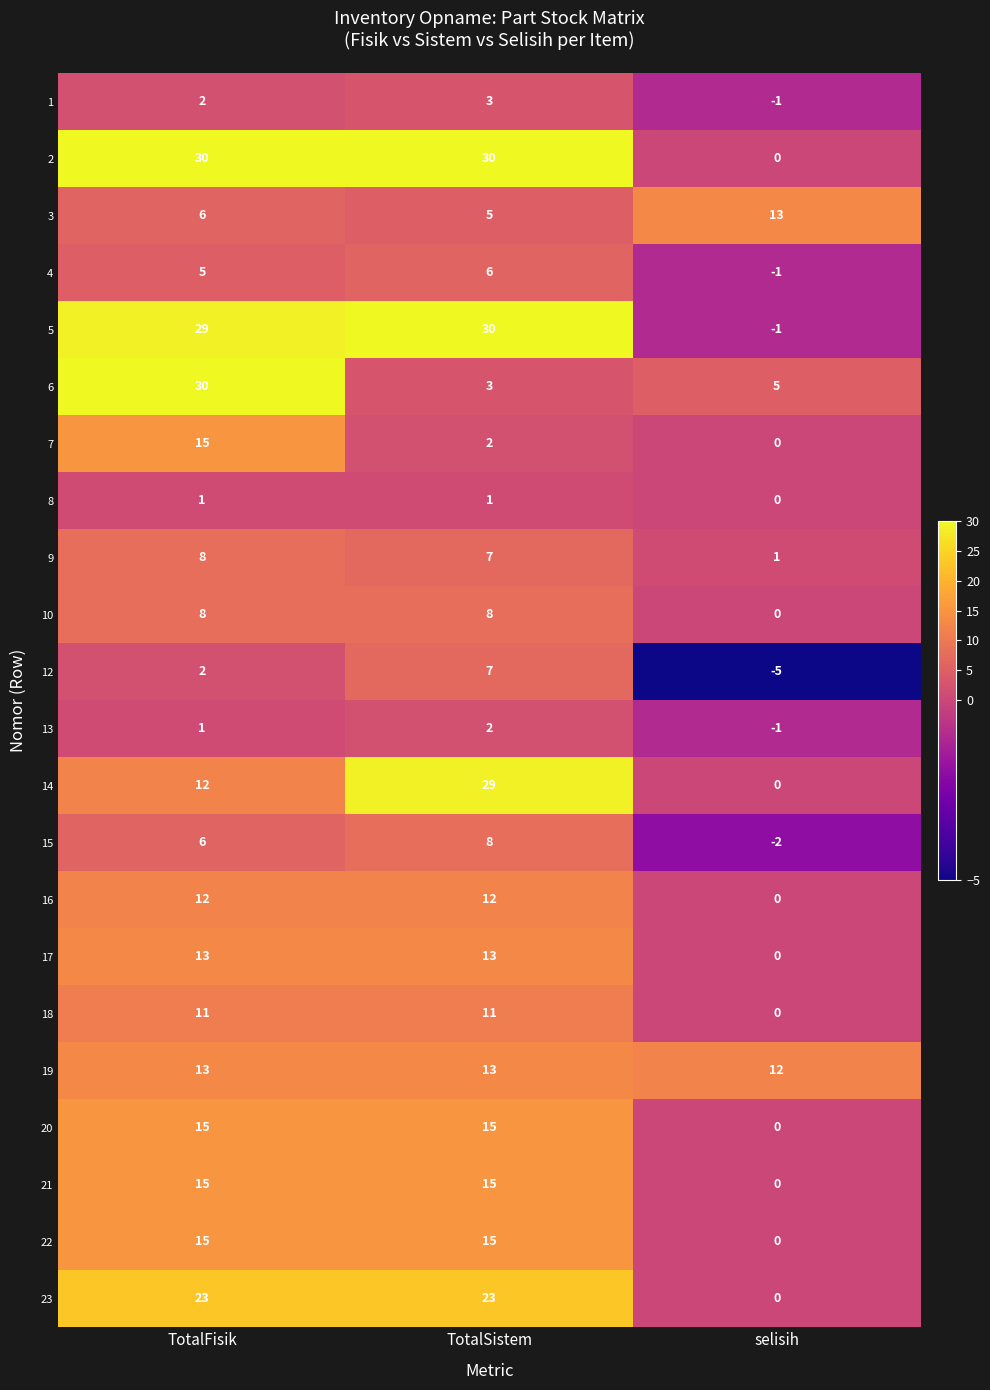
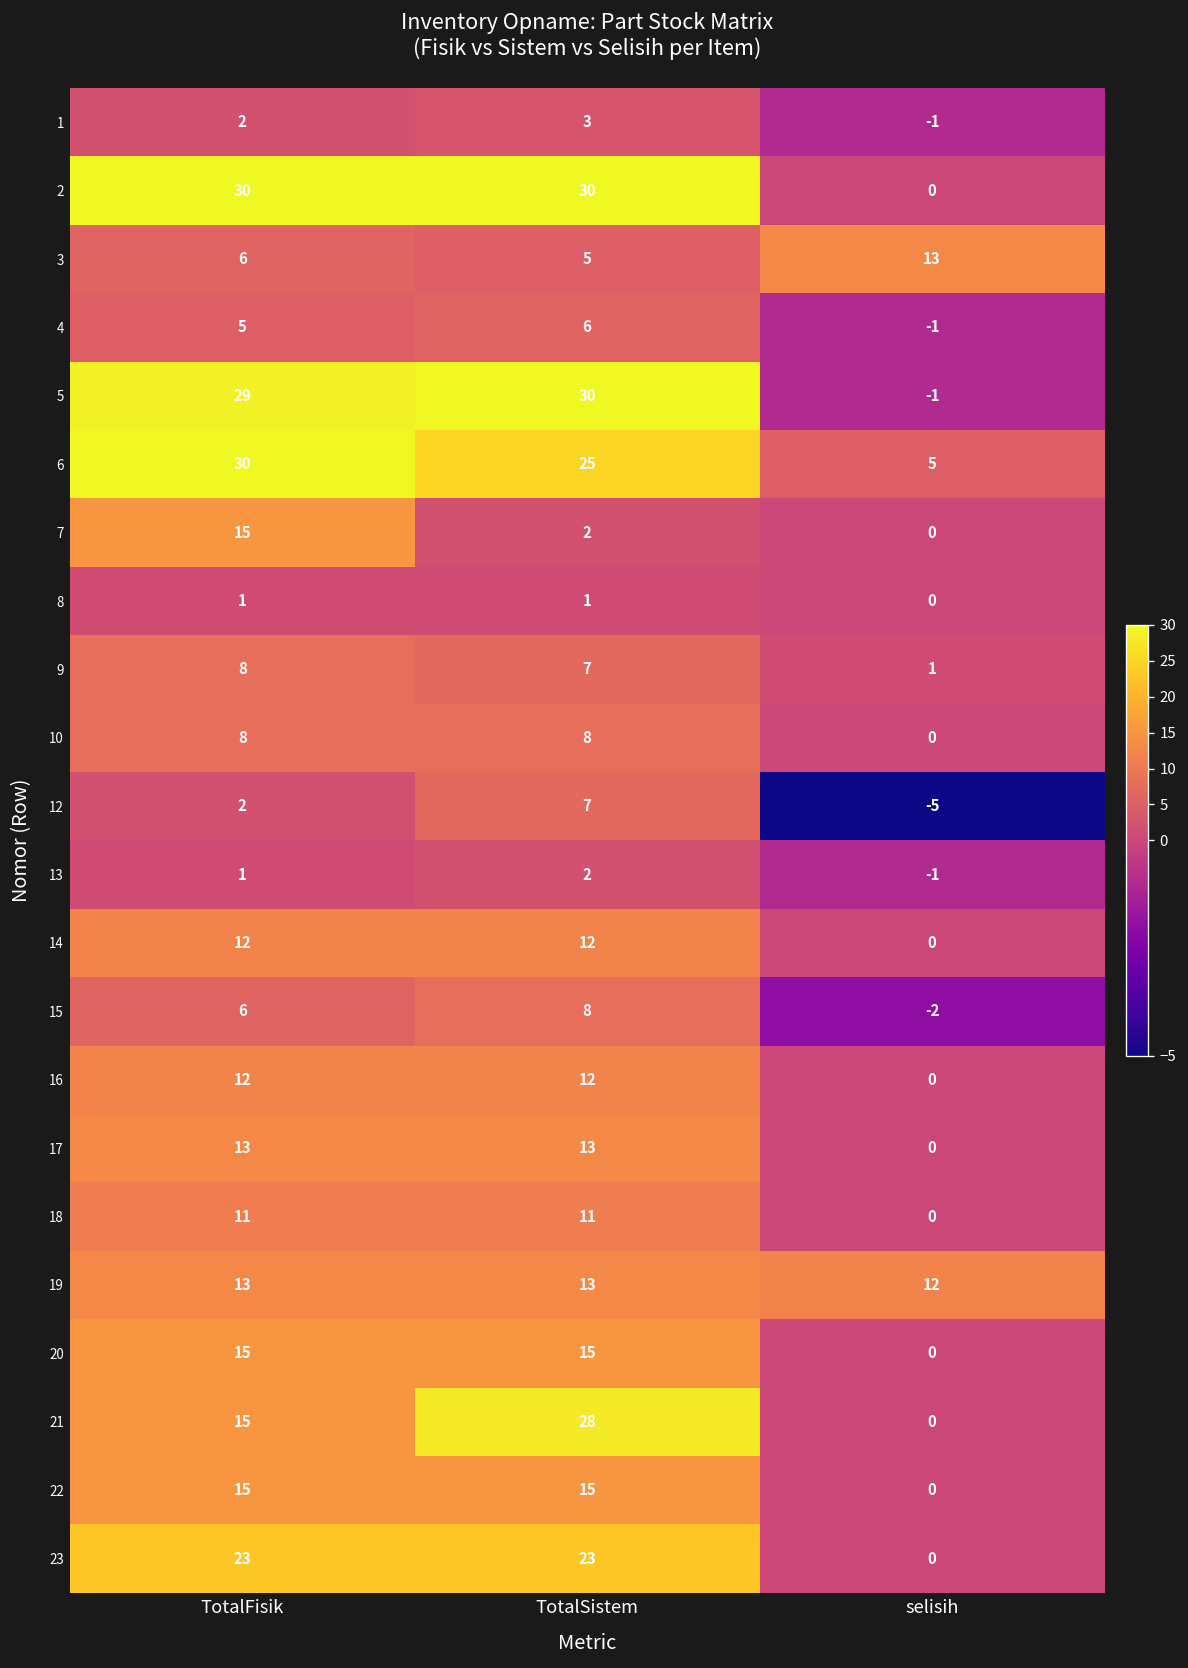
6, TotalSistem: 3 -> 25
14, TotalSistem: 29 -> 12
21, TotalSistem: 15 -> 28
